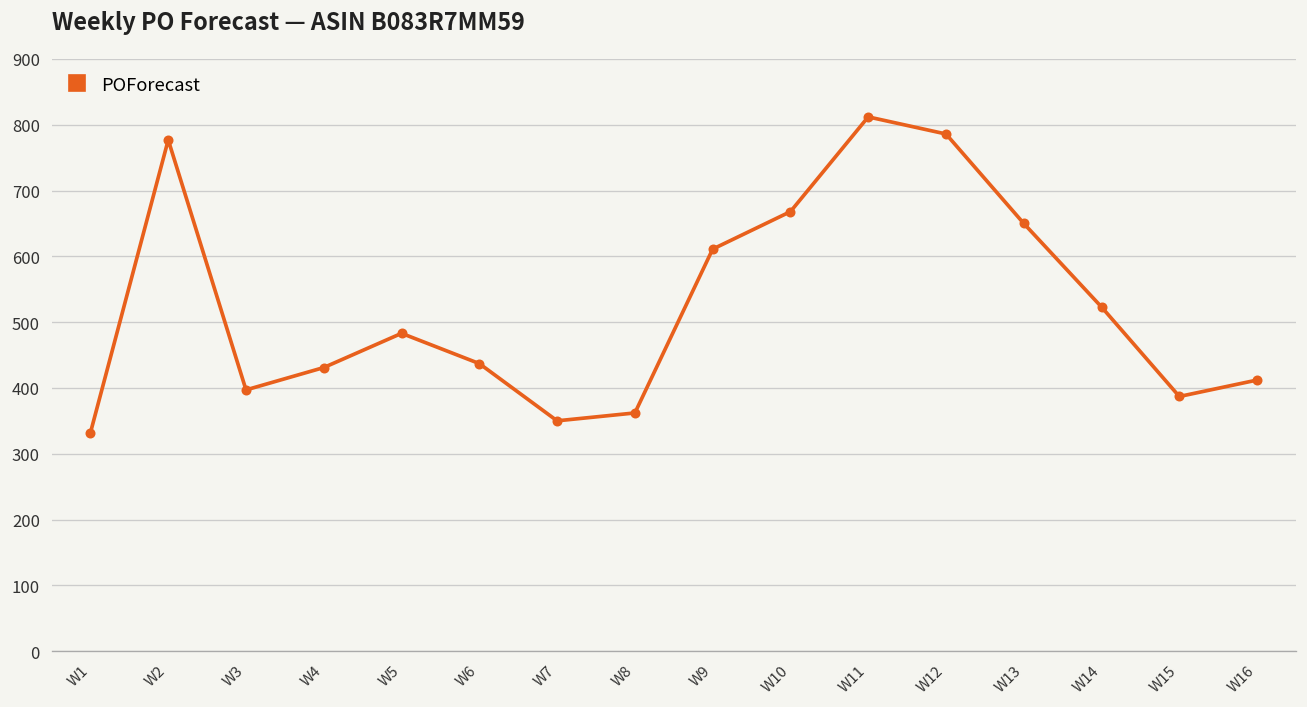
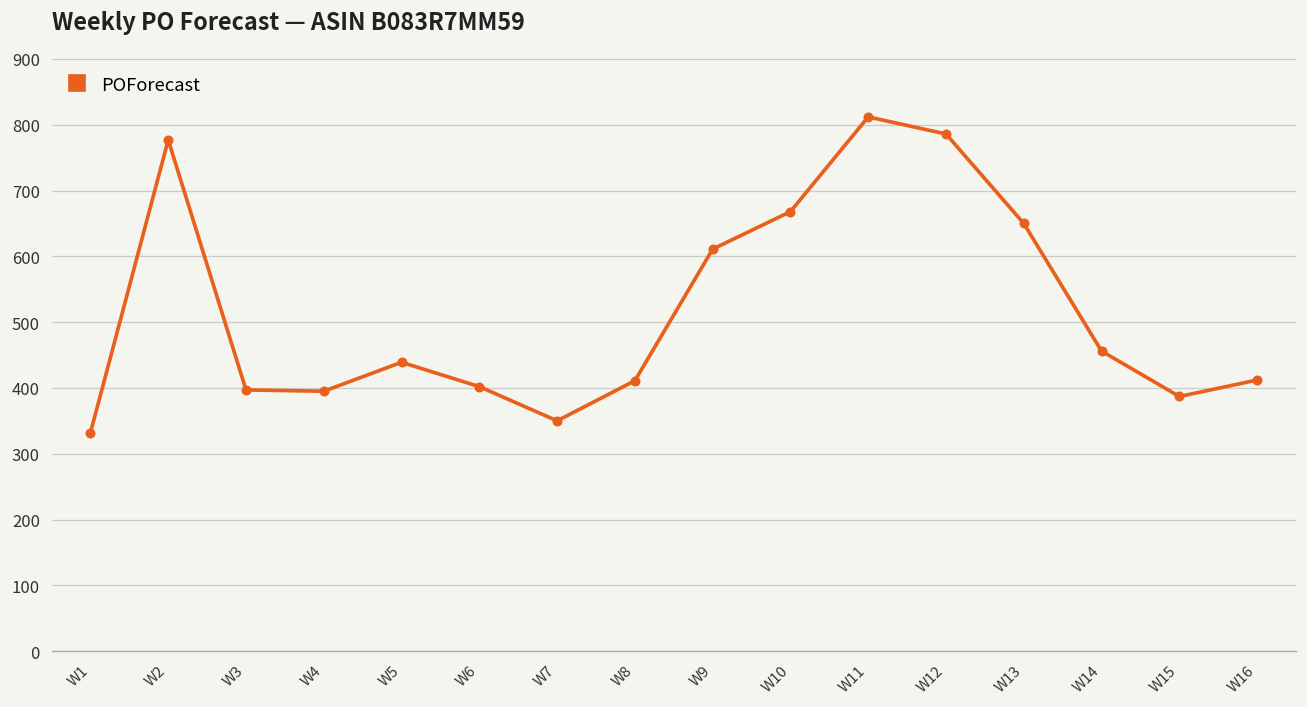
W4: 430 -> 400
W5: 480 -> 440
W6: 440 -> 400
W8: 360 -> 410
W14: 520 -> 460
